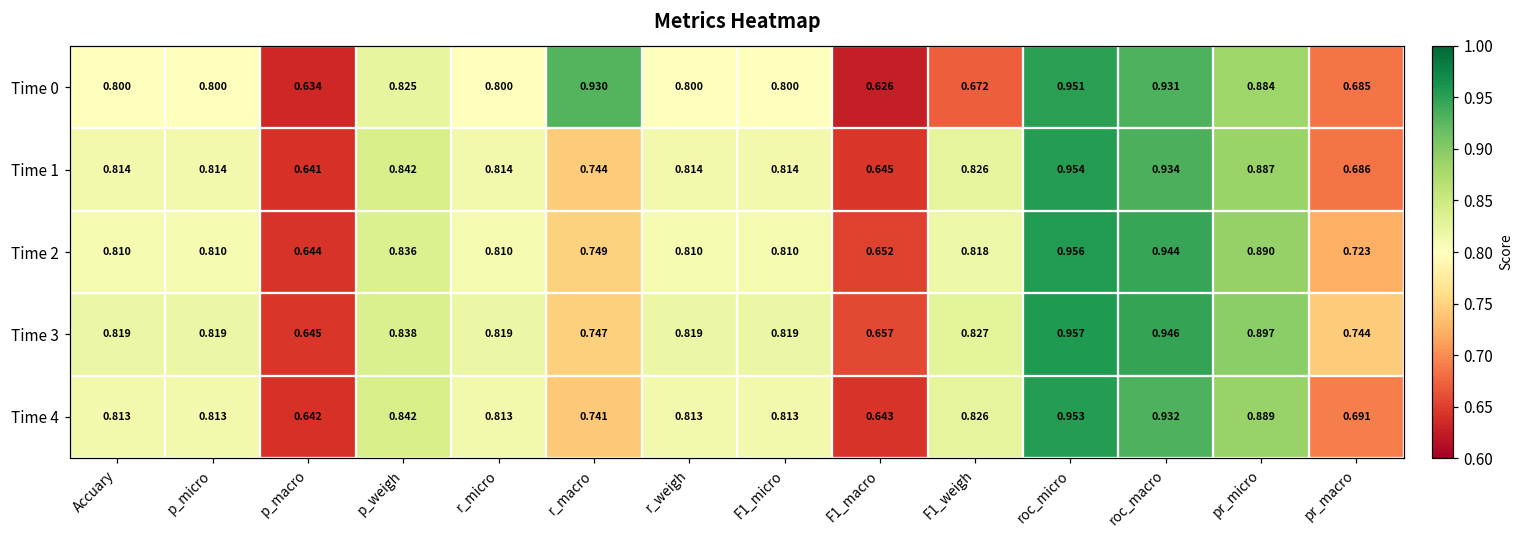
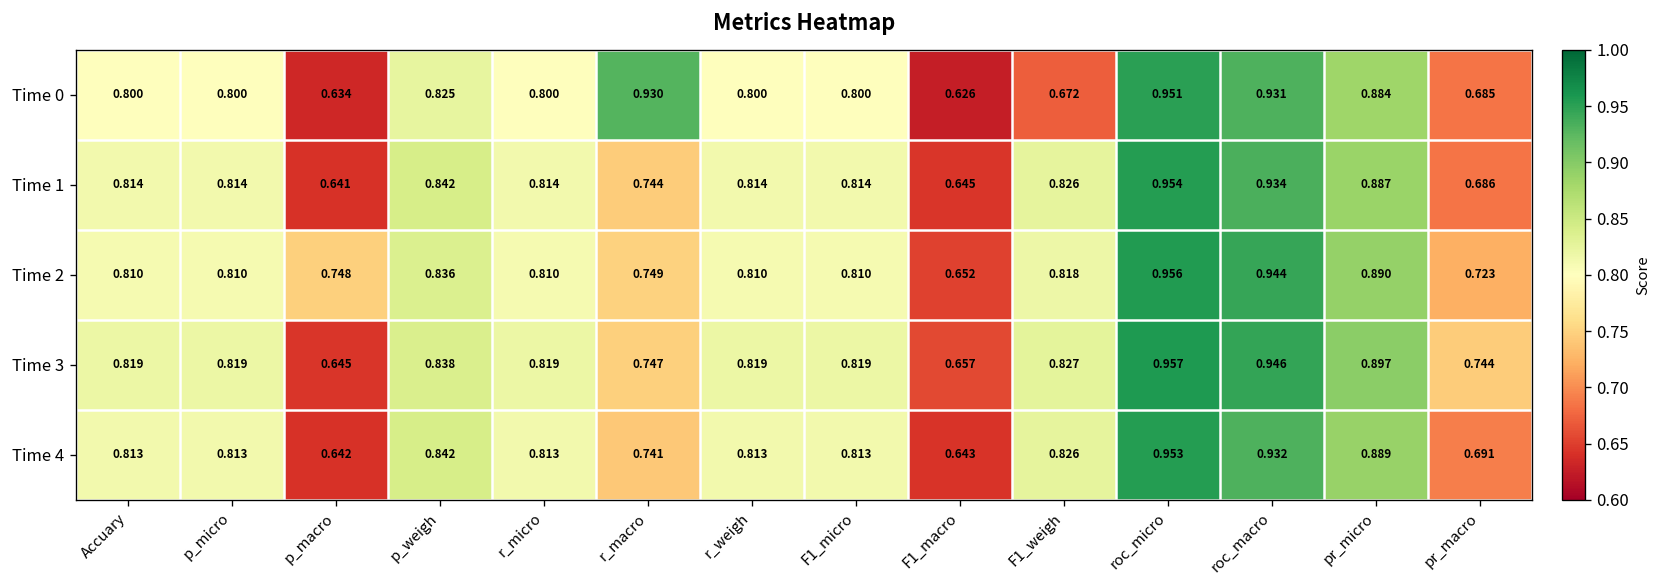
Time 2, p_macro: 0.644 -> 0.748
